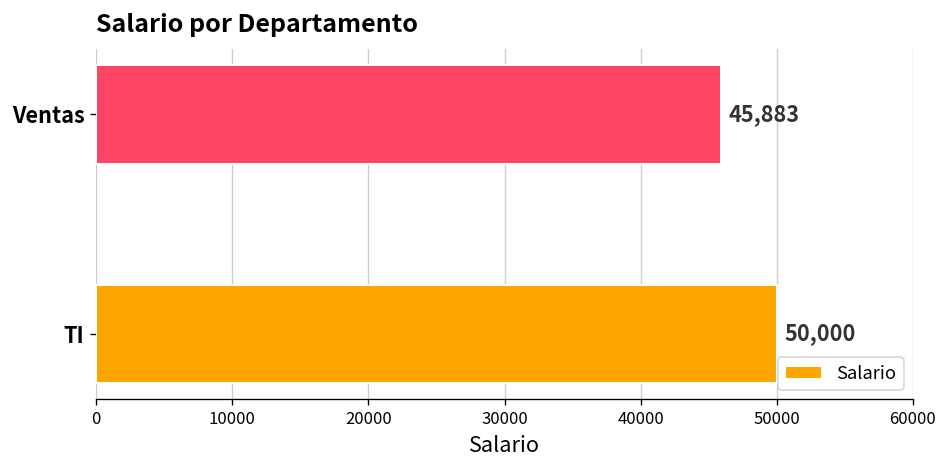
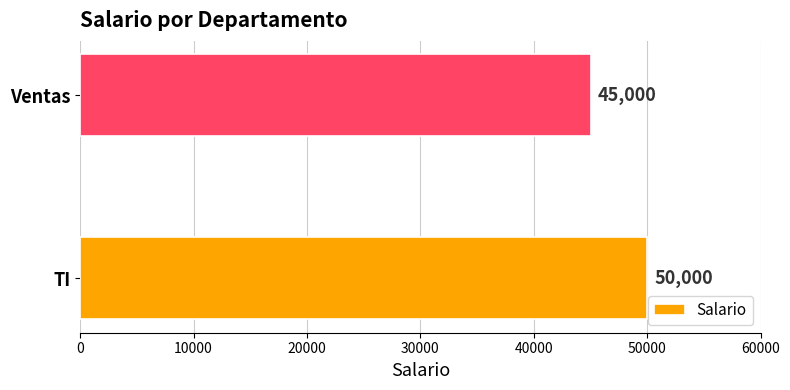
Ventas: 45,883 -> 45,000
